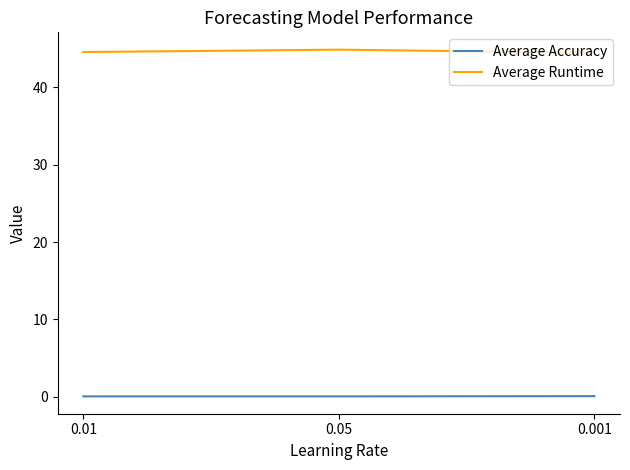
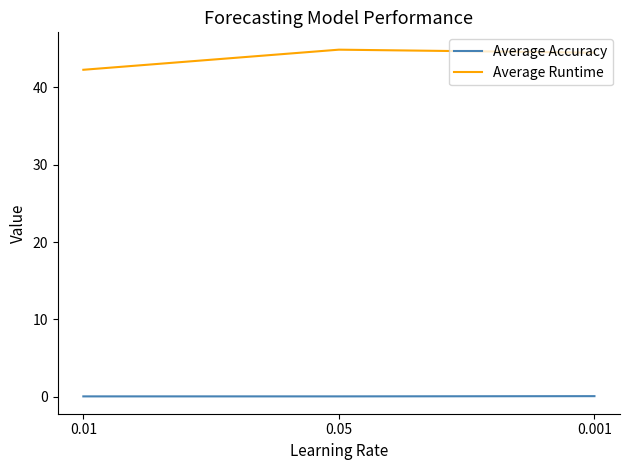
Average Runtime, 0.01: 45 -> 42
